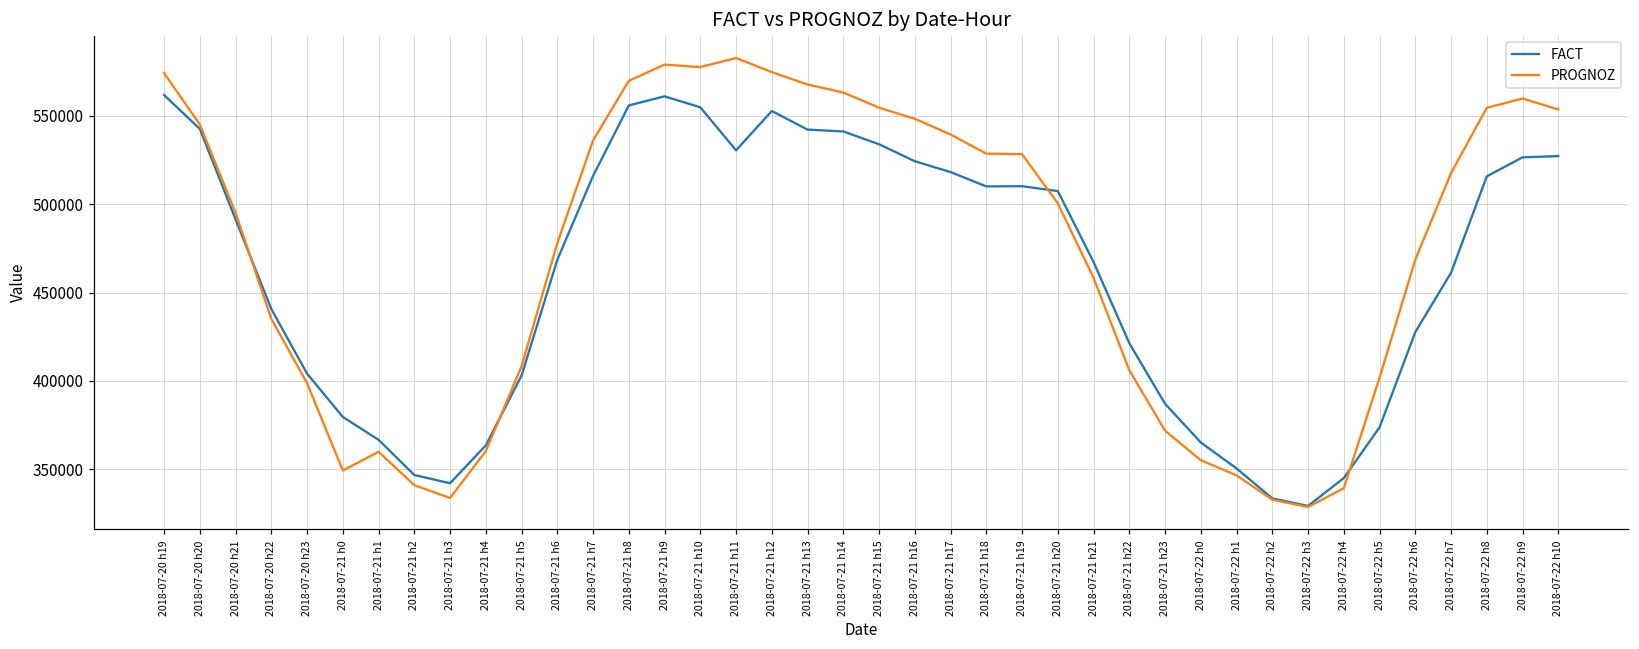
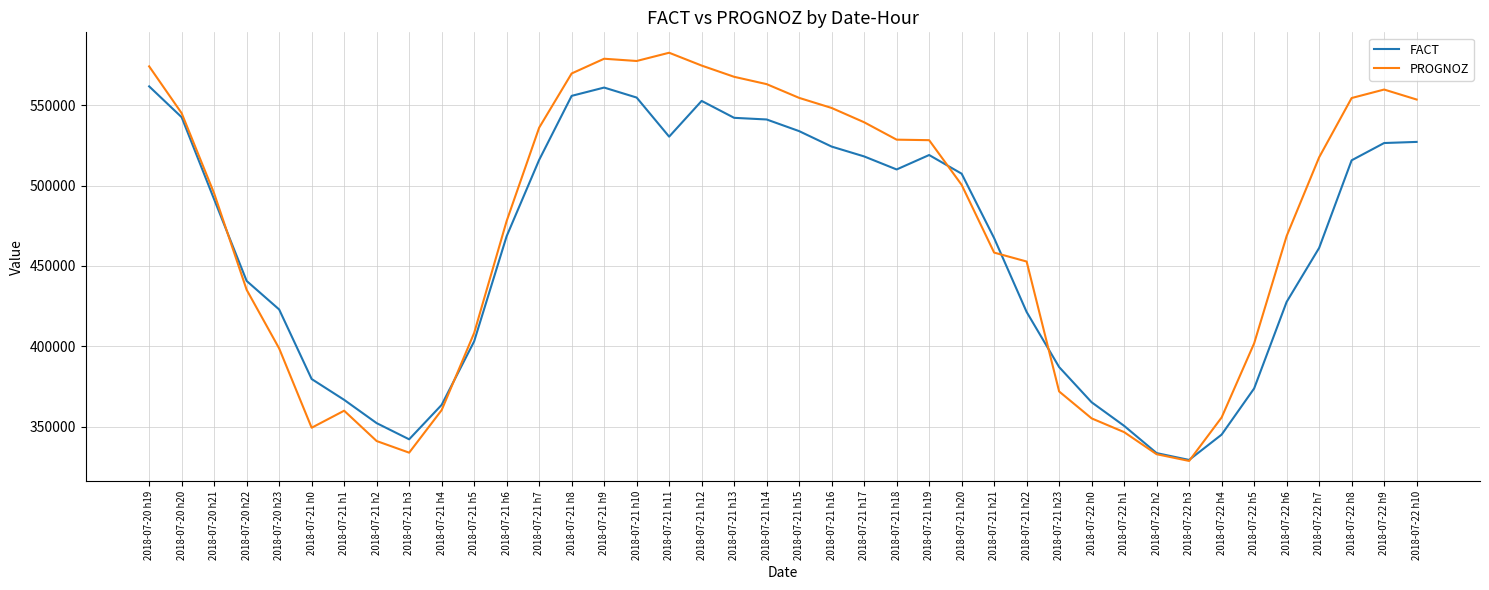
FACT, 2018-07-20 h23: 404000 -> 423000
FACT, 2018-07-21 h2: 347000 -> 352000
FACT, 2018-07-21 h19: 510000 -> 519000
PROGNOZ, 2018-07-21 h22: 406000 -> 453000
PROGNOZ, 2018-07-22 h4: 339000 -> 356000
